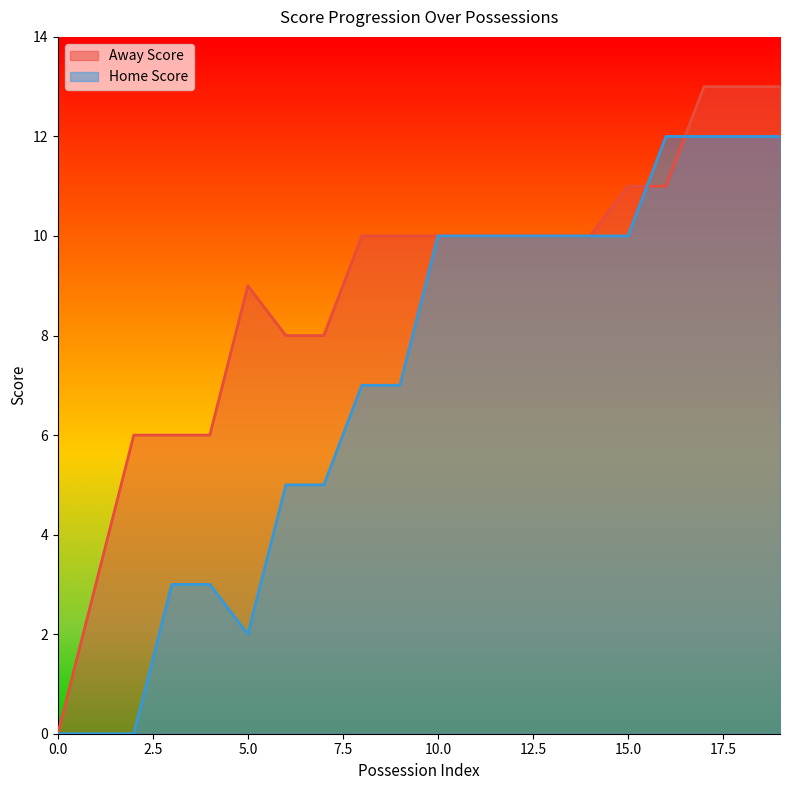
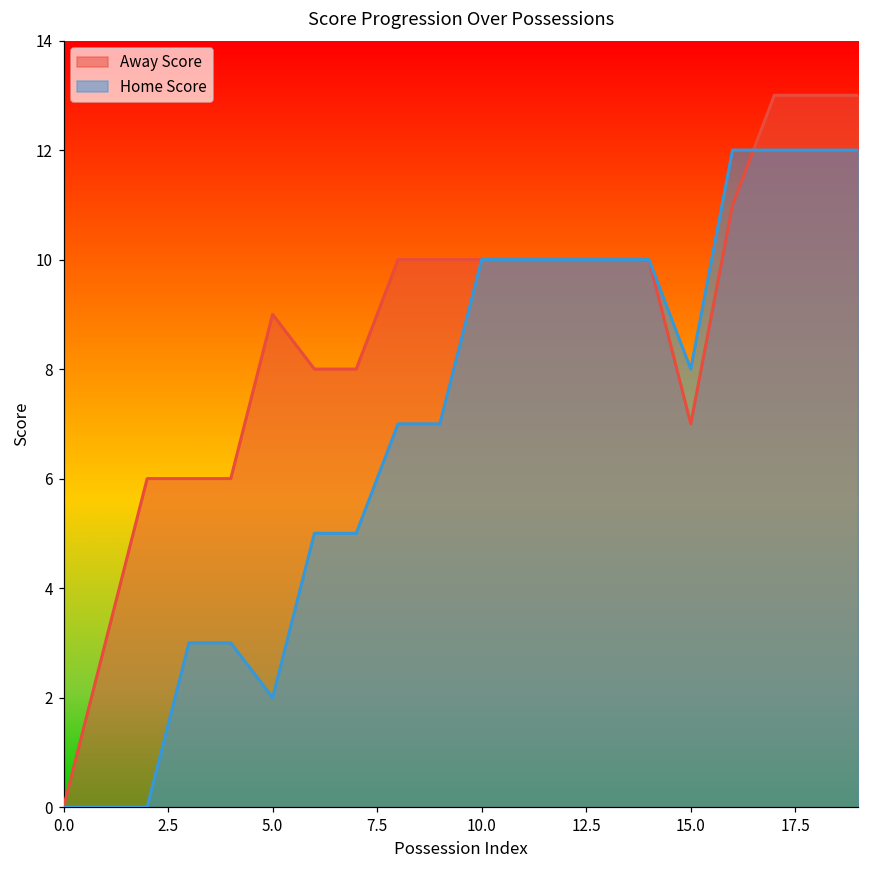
Away Score, 15.0: 11 -> 7
Home Score, 15.0: 10 -> 8
